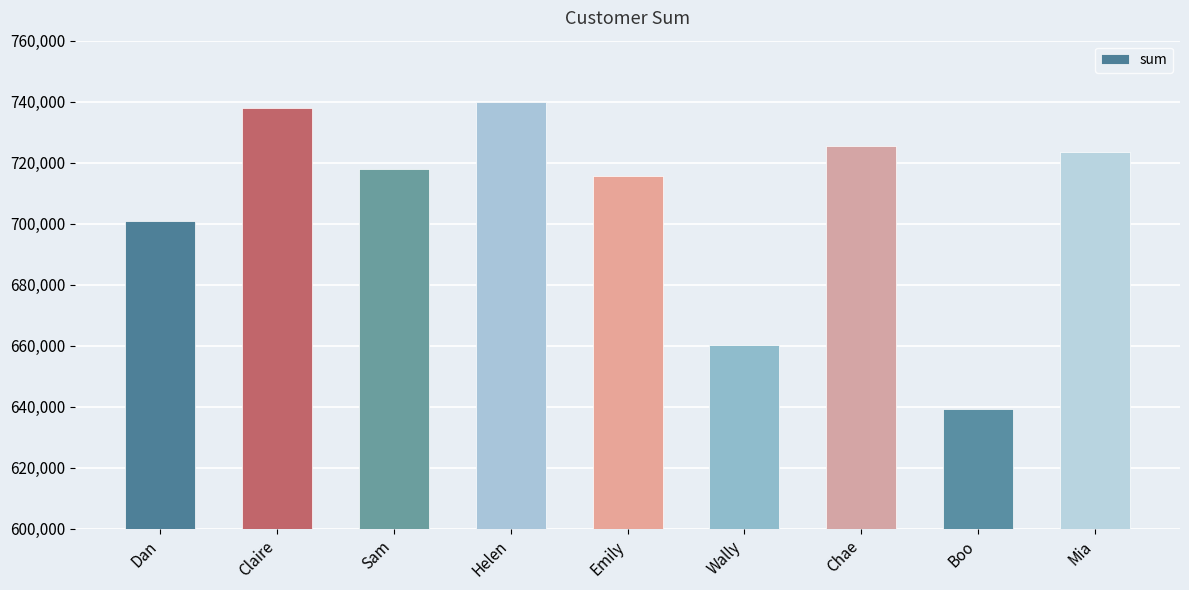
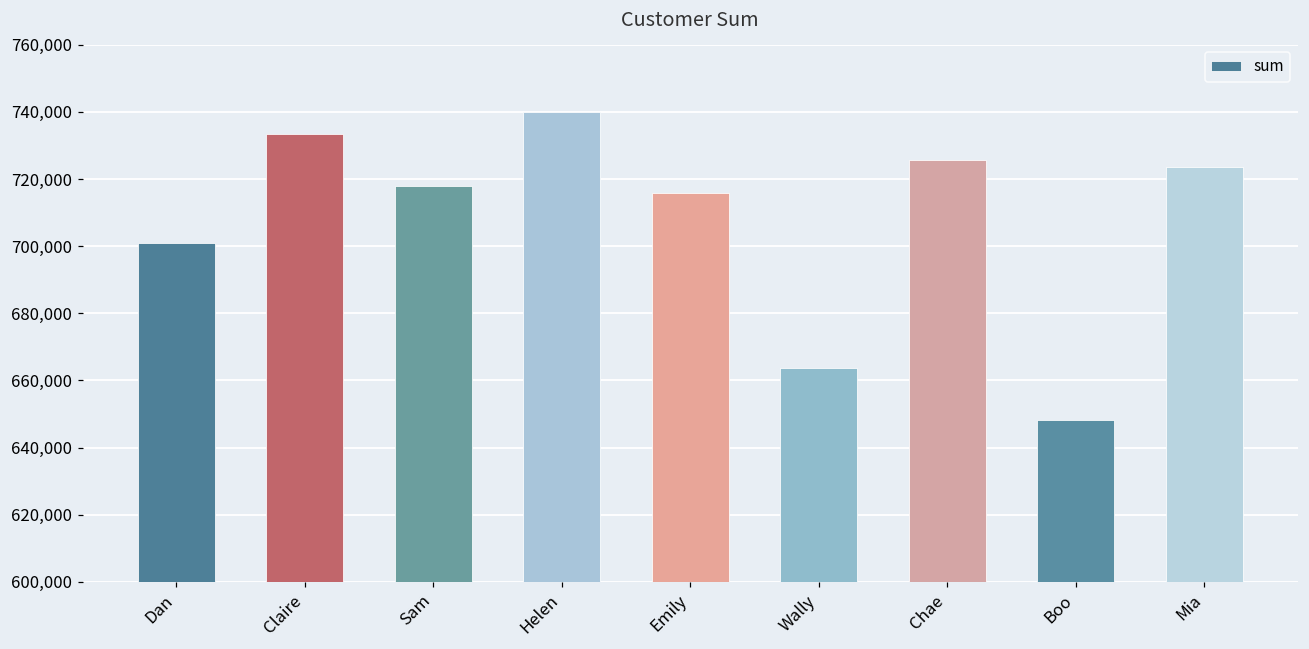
Claire: 738,000 -> 733,000
Wally: 660,000 -> 664,000
Boo: 639,000 -> 648,000
